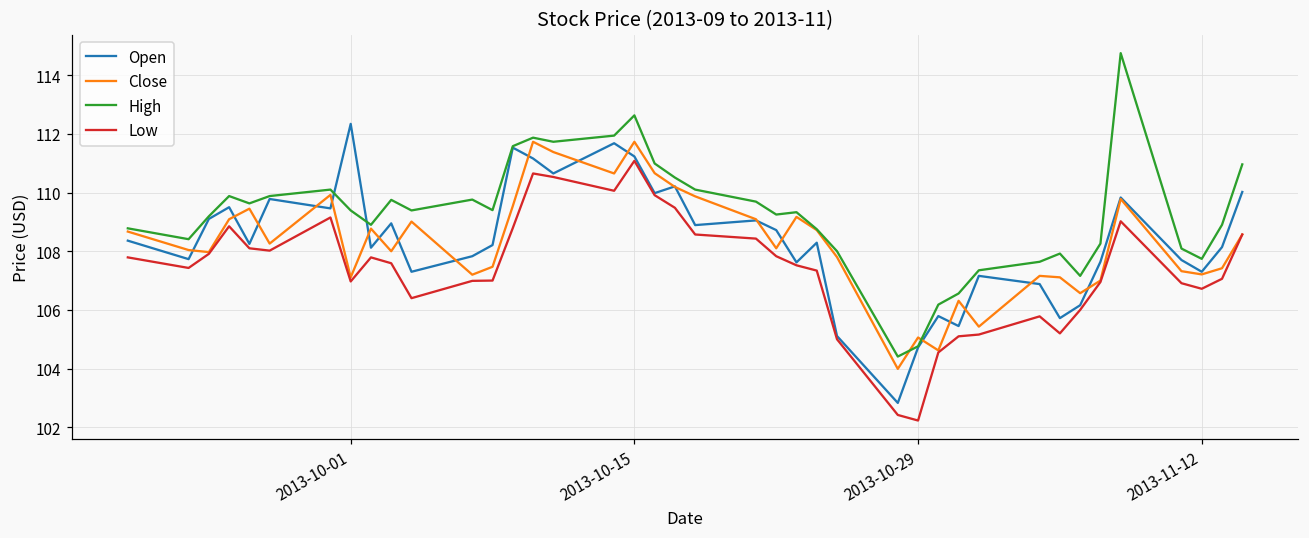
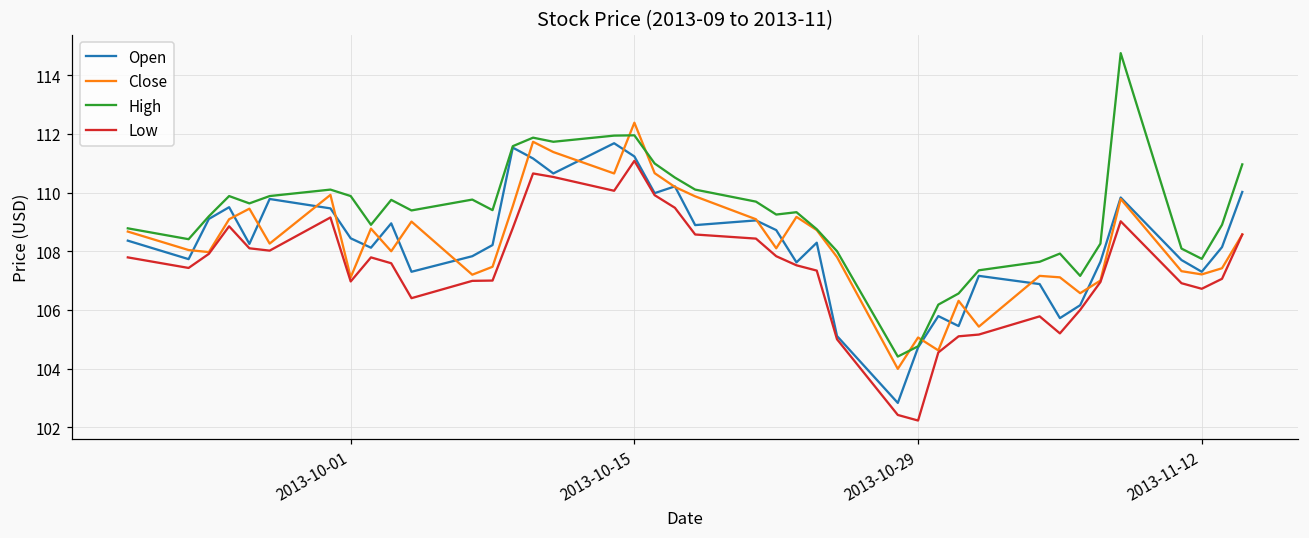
Open, 2013-10-01: 112.3 -> 108.4
High, 2013-10-01: 109.4 -> 109.9
Close, 2013-10-15: 111.7 -> 112.4
High, 2013-10-15: 112.6 -> 112.0
